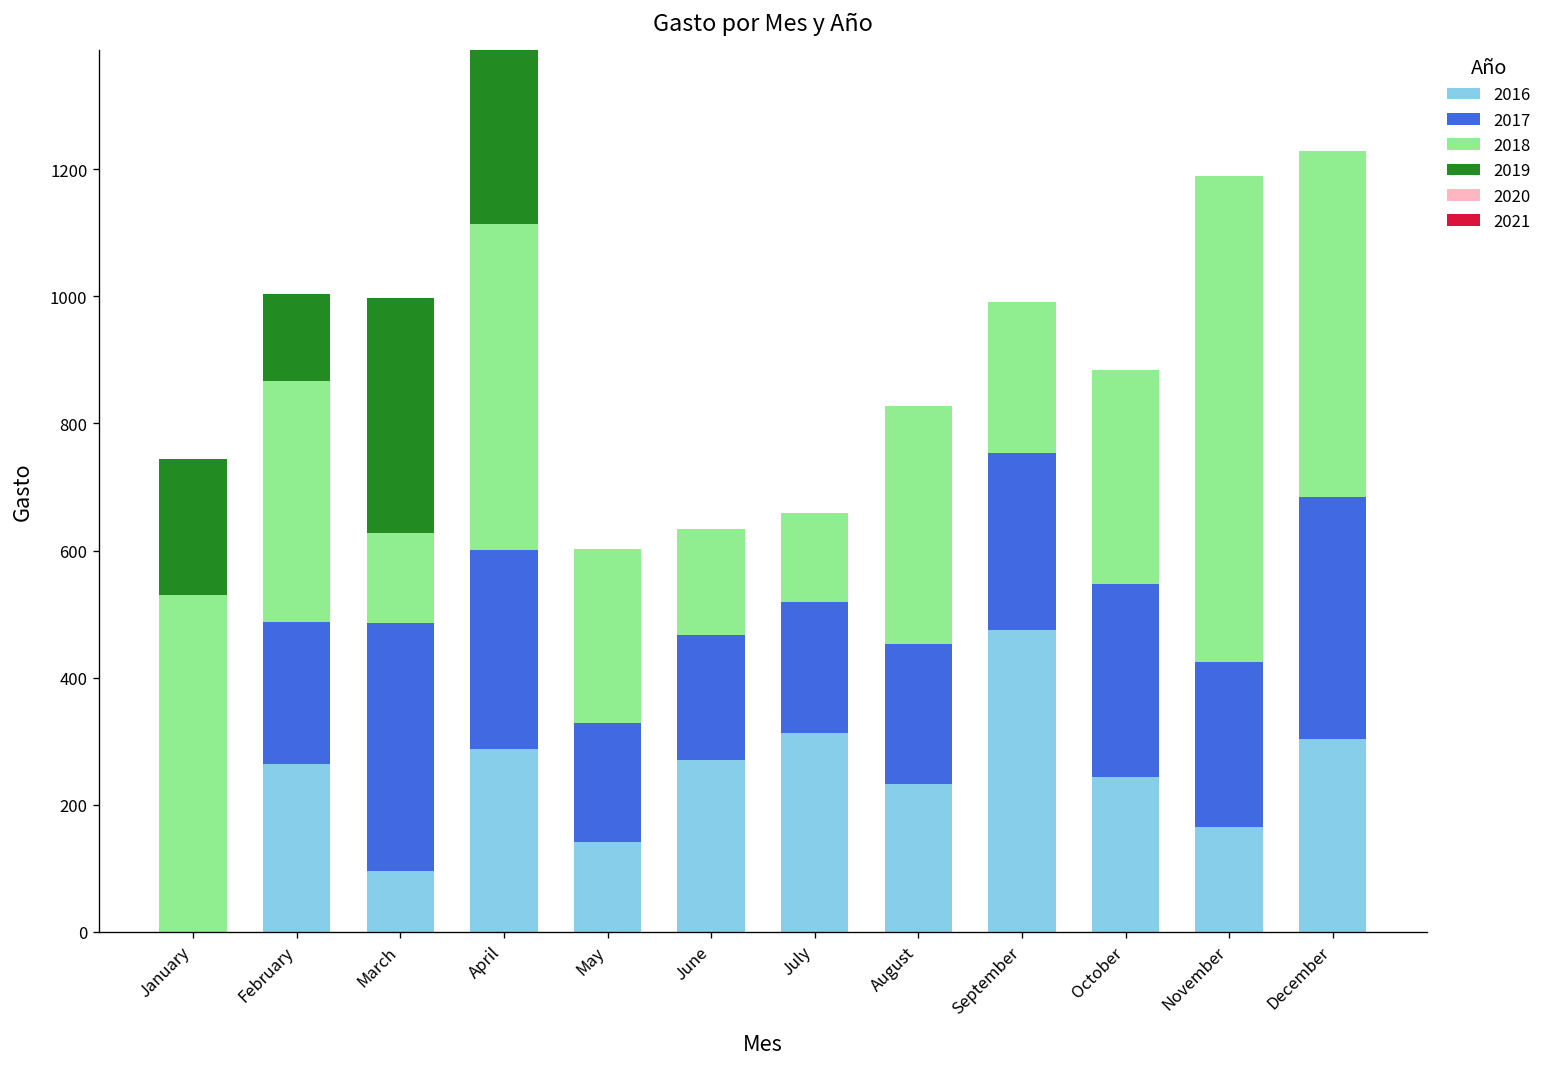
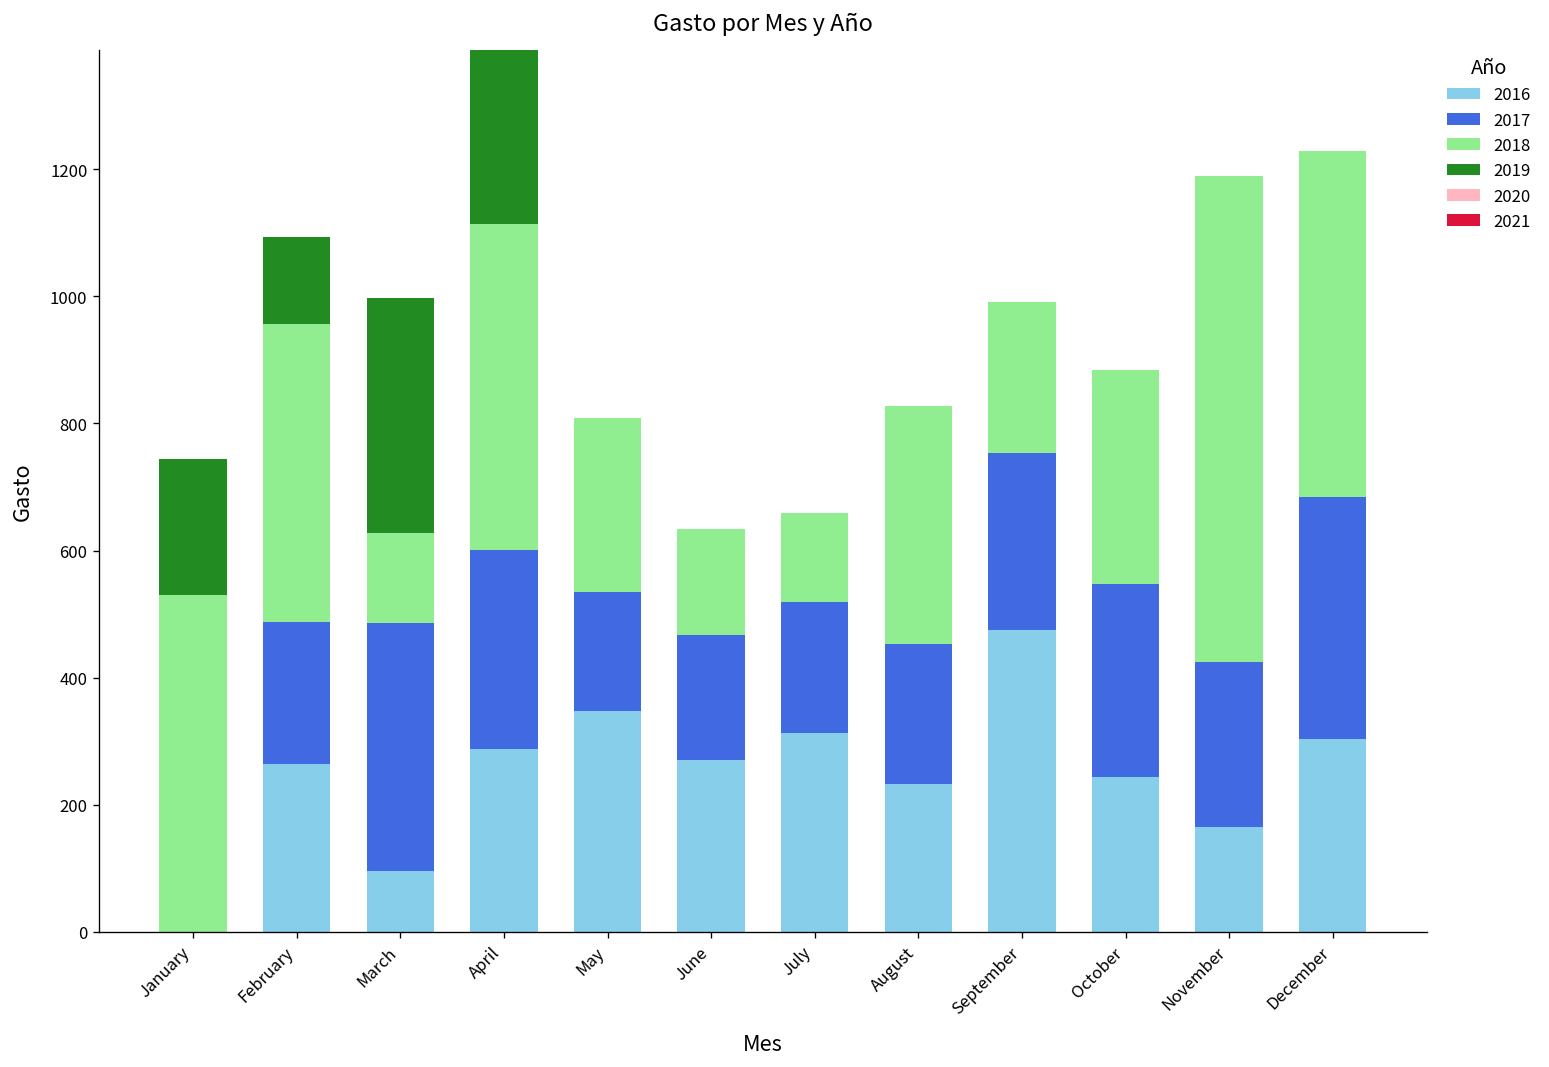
2018, February: 380 -> 470
2016, May: 140 -> 350
